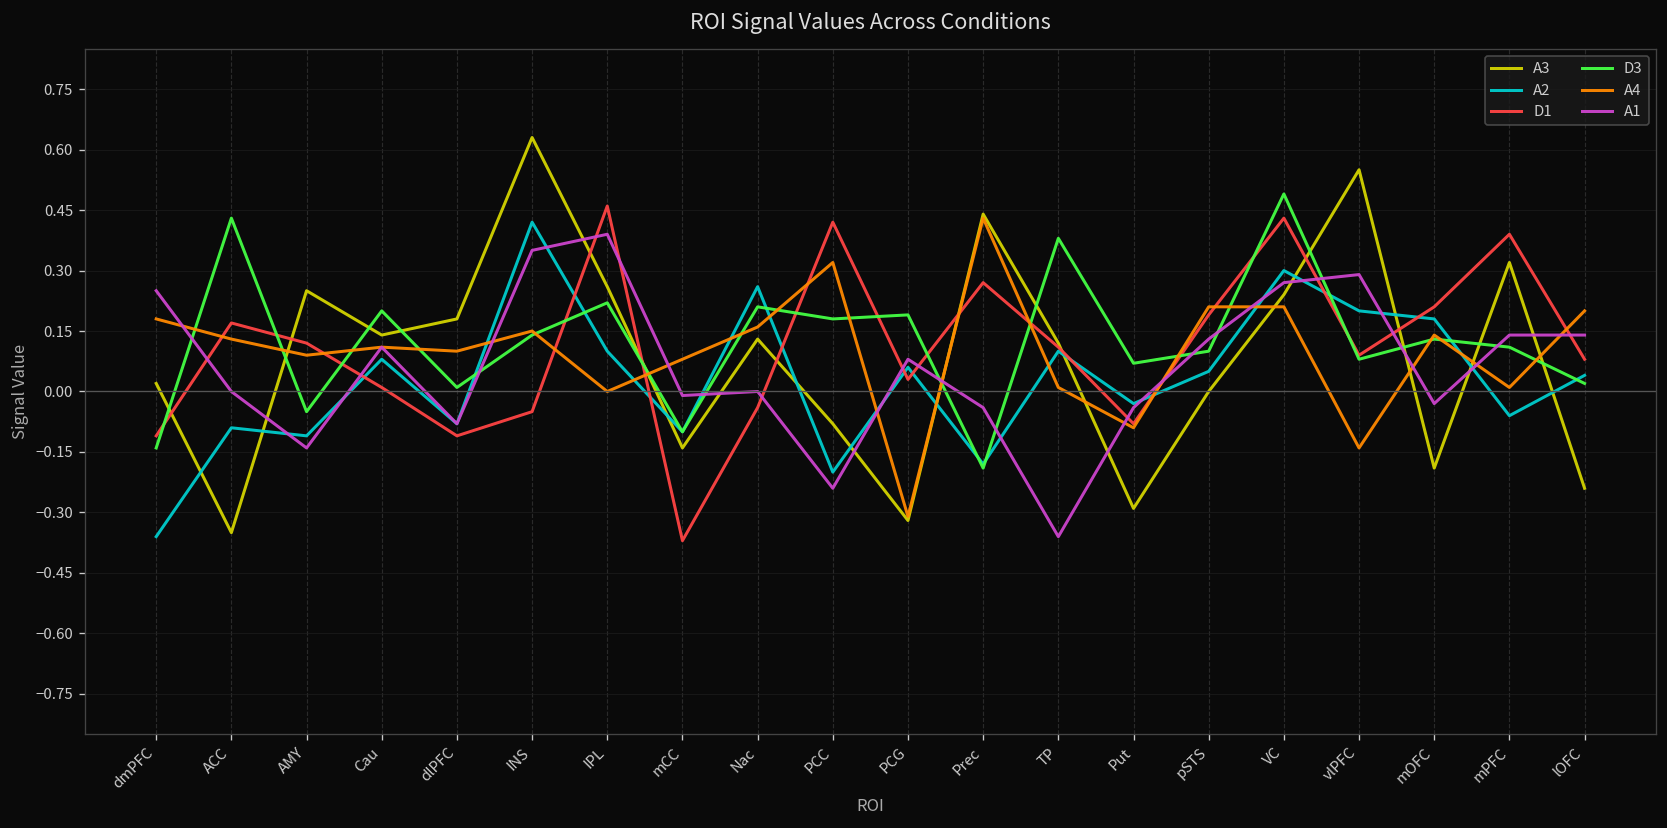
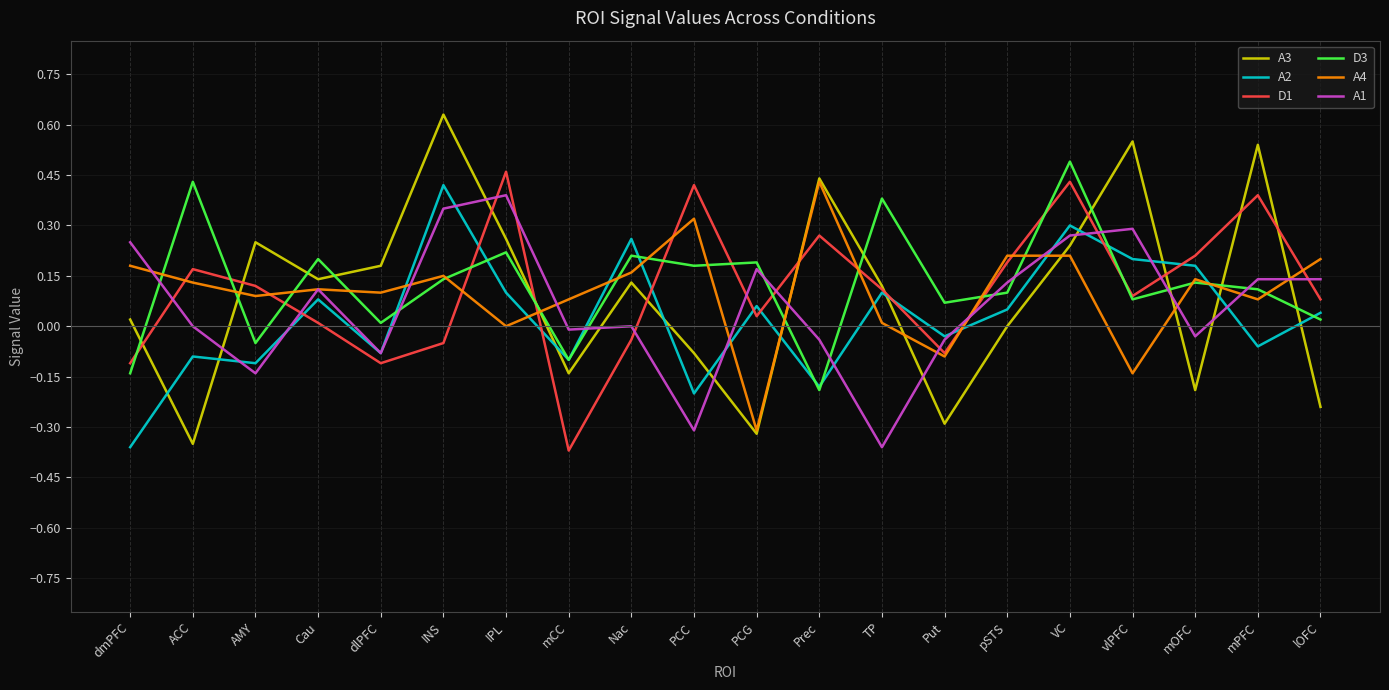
A1, PCC: -0.24 -> -0.31
A1, PCG: 0.08 -> 0.17
A3, mPFC: 0.32 -> 0.54
A4, mPFC: 0.01 -> 0.08
